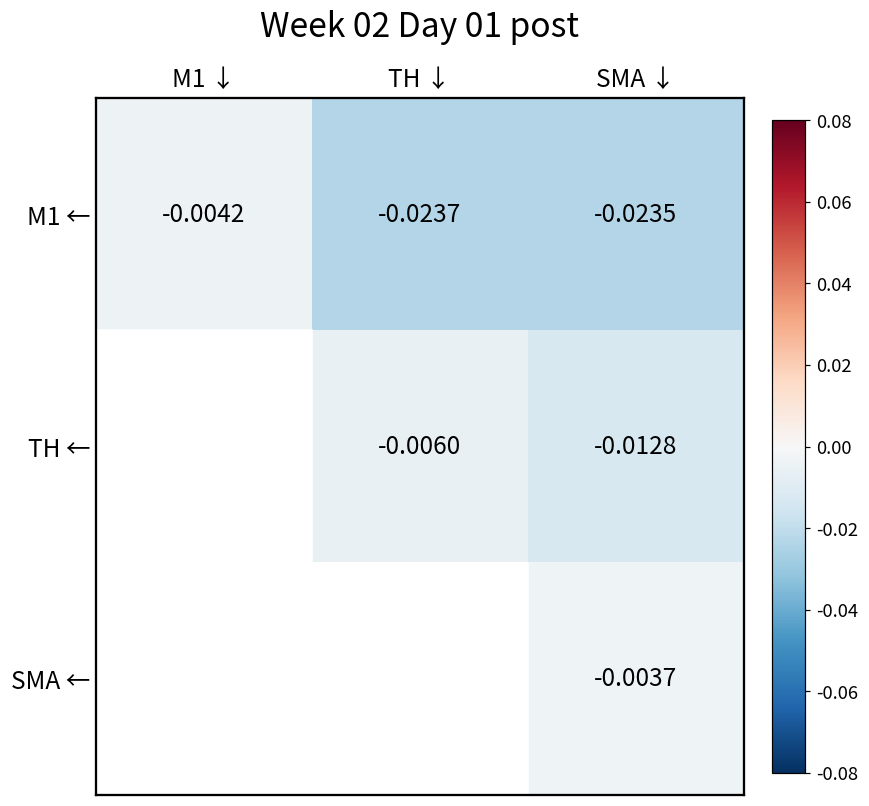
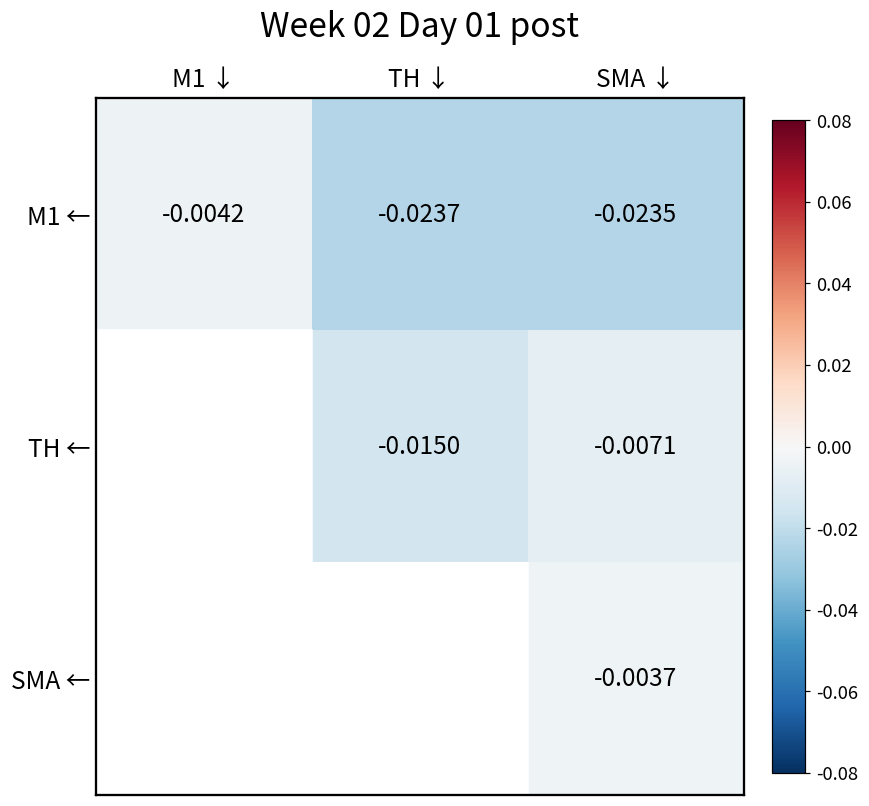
TH ←, TH ↓: -0.0060 -> -0.0150
TH ←, SMA ↓: -0.0128 -> -0.0071
